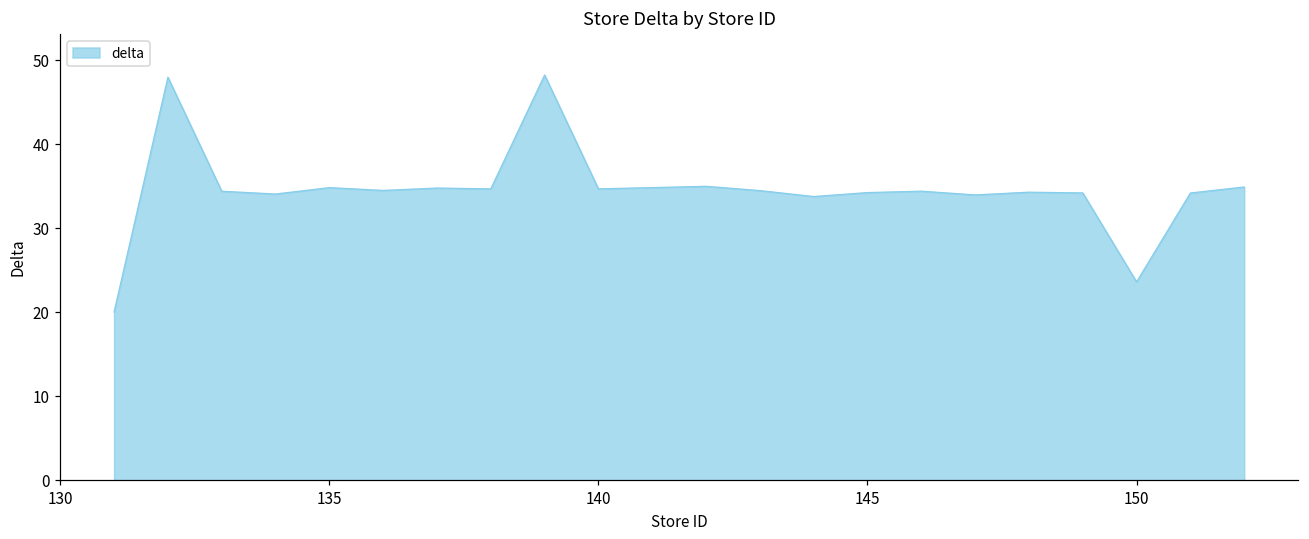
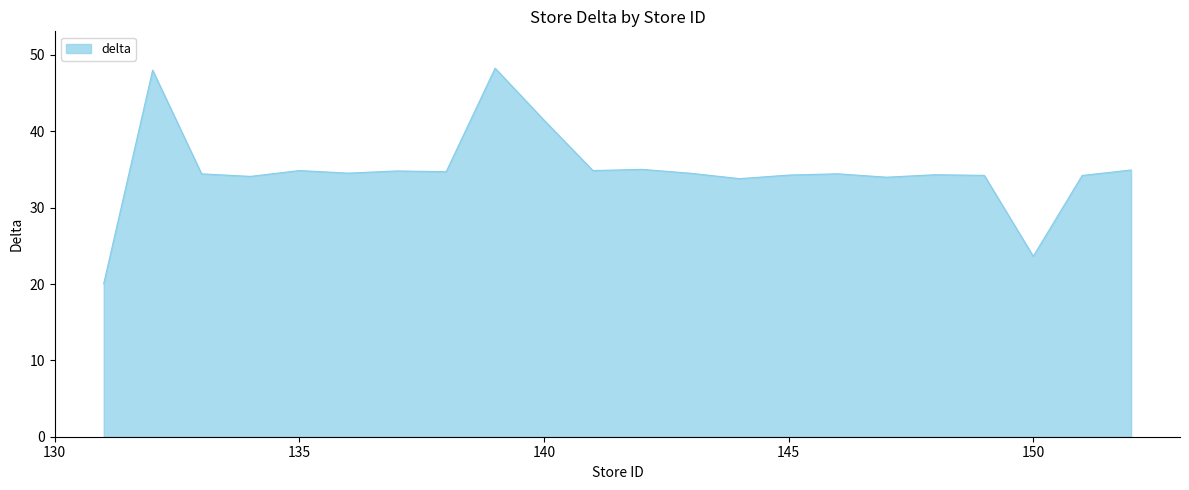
140: 35 -> 41
